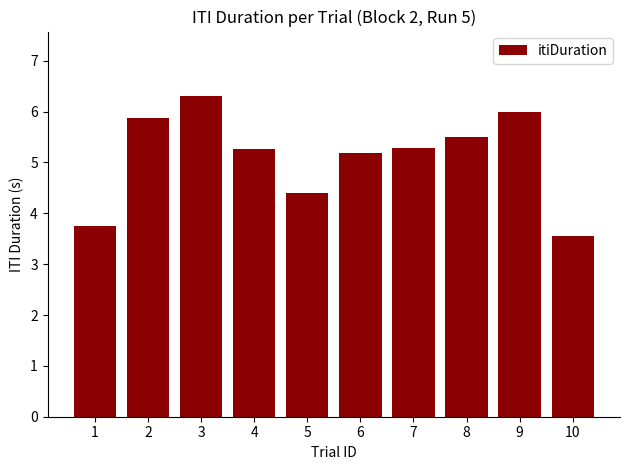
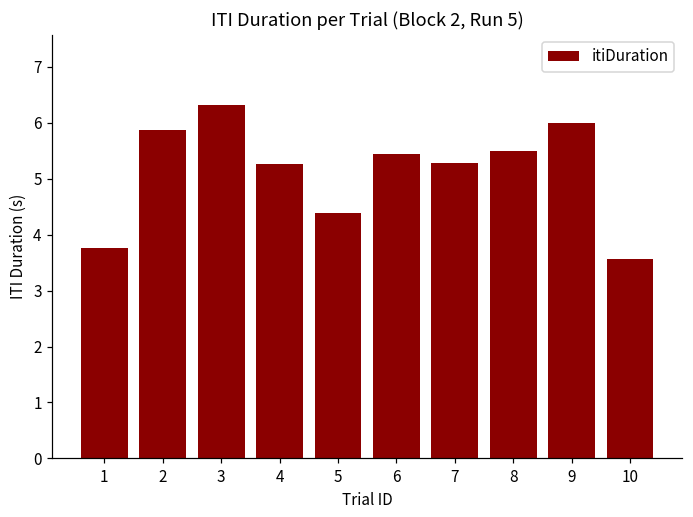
6: 5.2 -> 5.5
